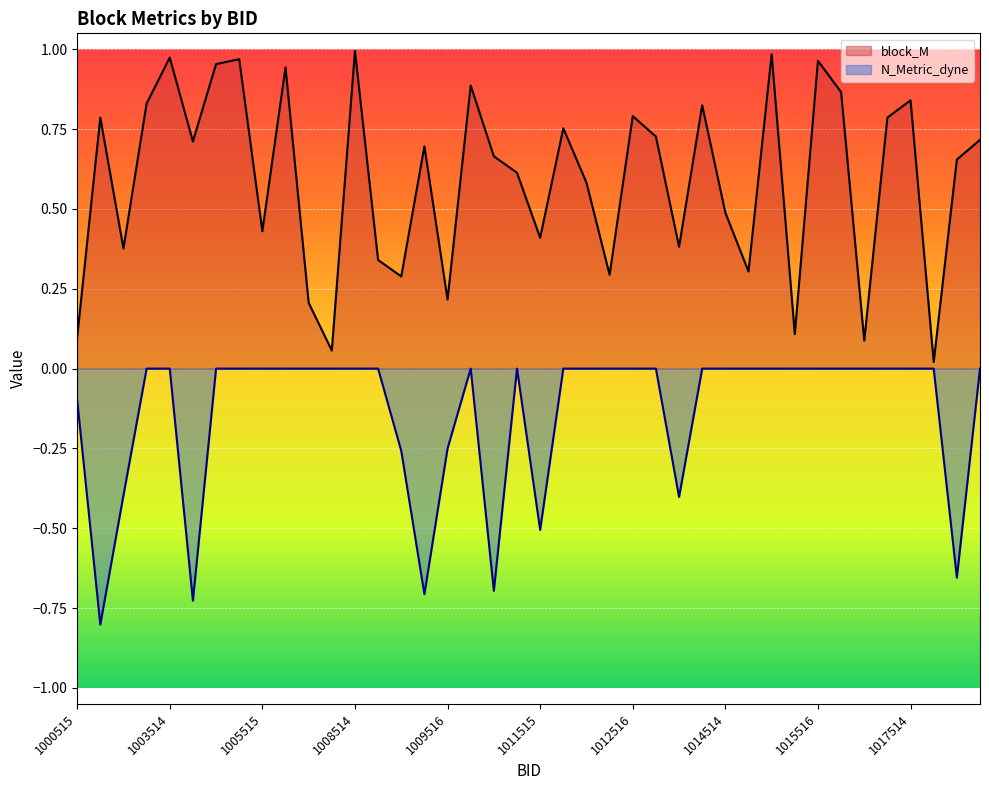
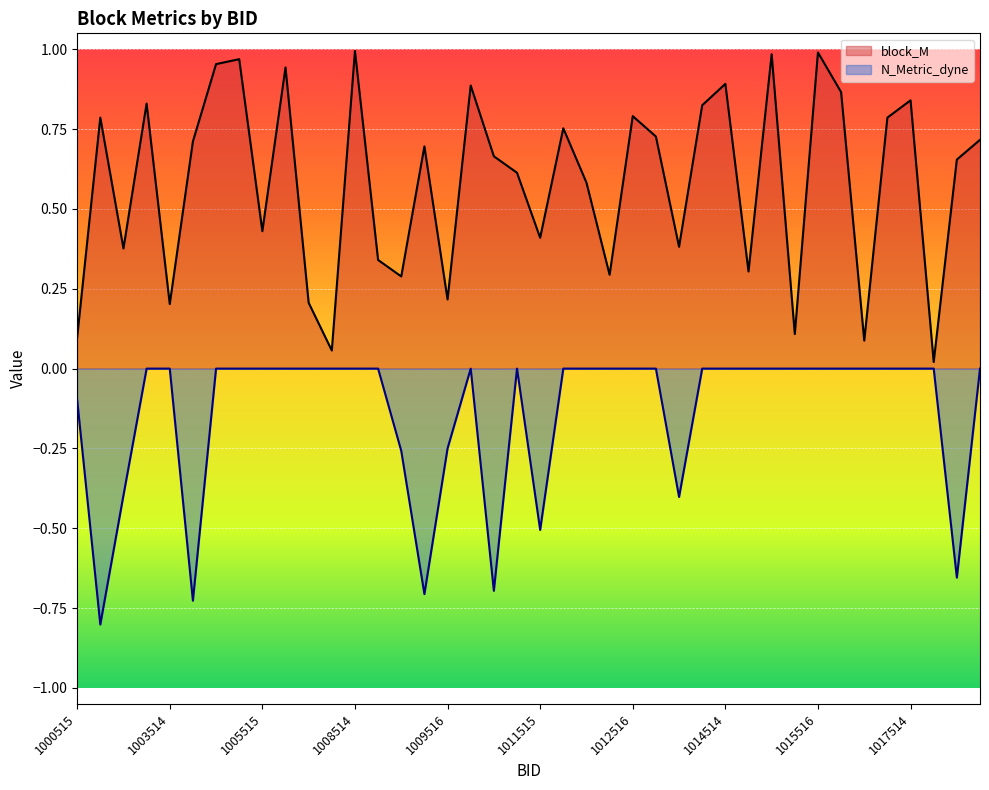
block_M, 1003514: 0.97 -> 0.20
block_M, 1014514: 0.49 -> 0.89
block_M, 1015516: 0.96 -> 0.99
